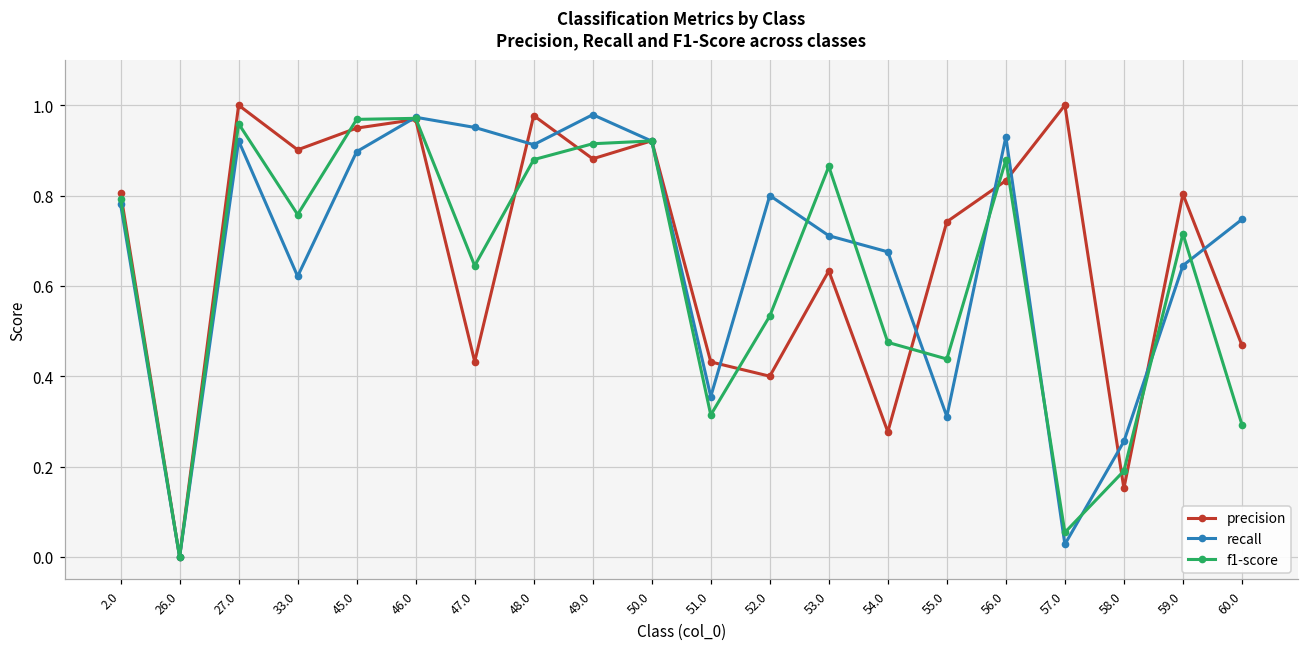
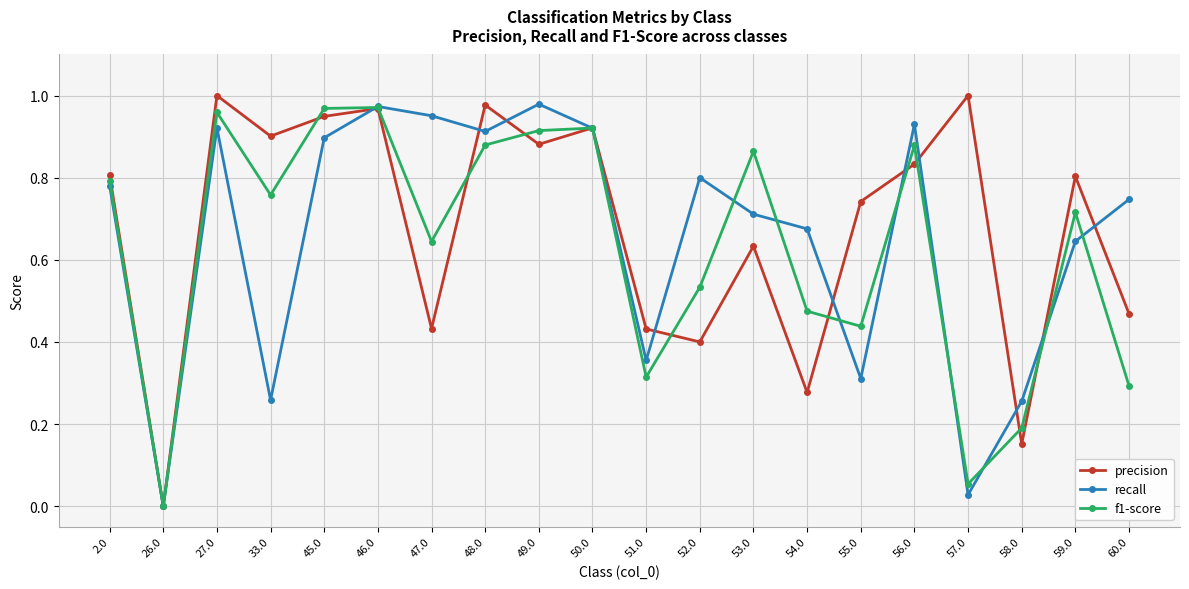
recall, 33.0: 0.62 -> 0.26
